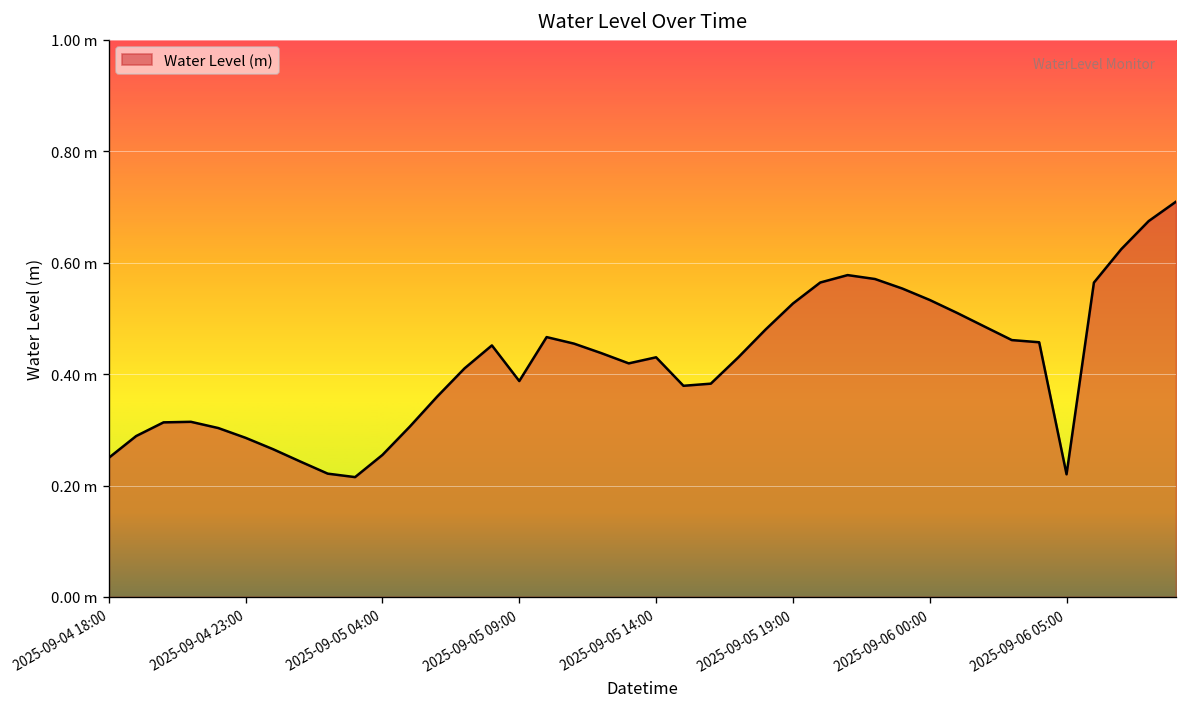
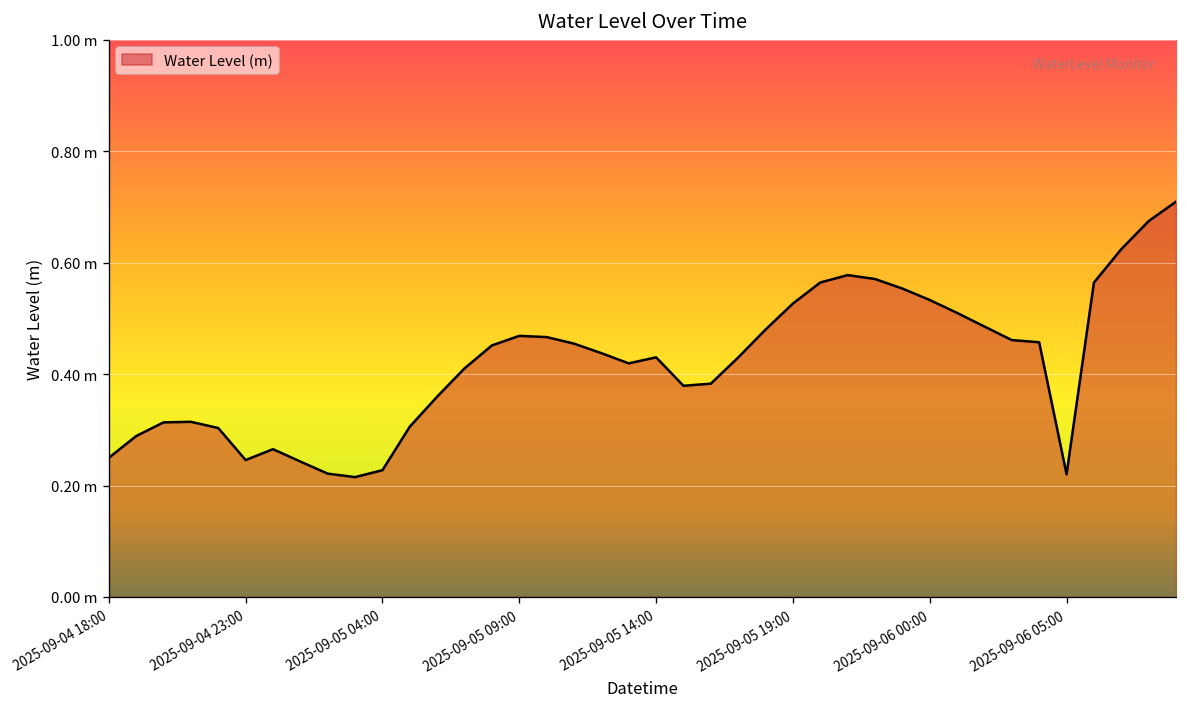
2025-09-04 23:00: 0.29 m -> 0.25 m
2025-09-05 04:00: 0.26 m -> 0.23 m
2025-09-05 09:00: 0.39 m -> 0.47 m
